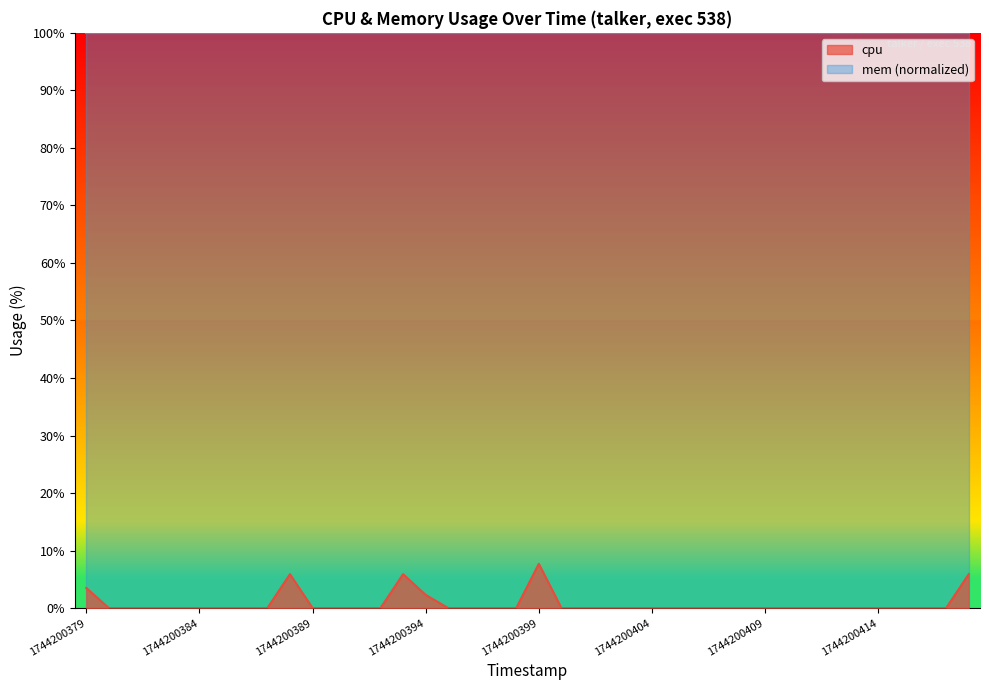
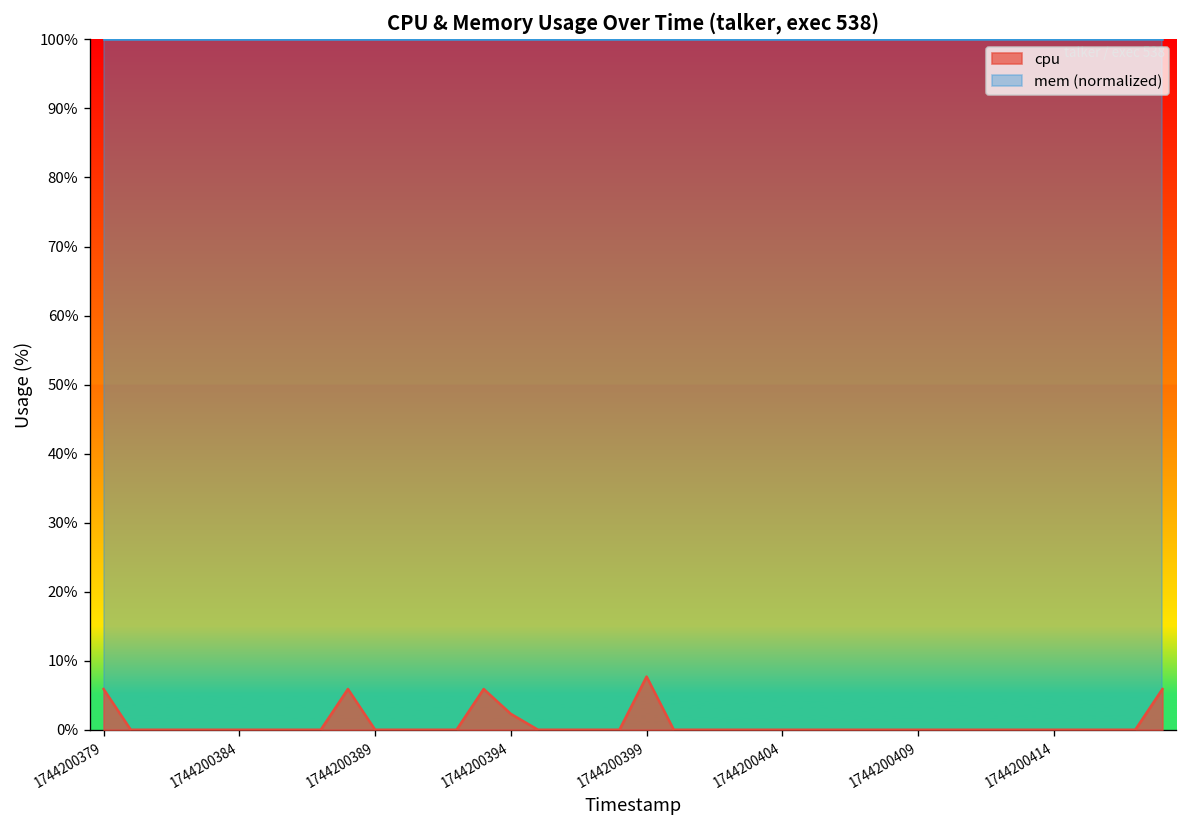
cpu, 1744200379: 4% -> 6%
